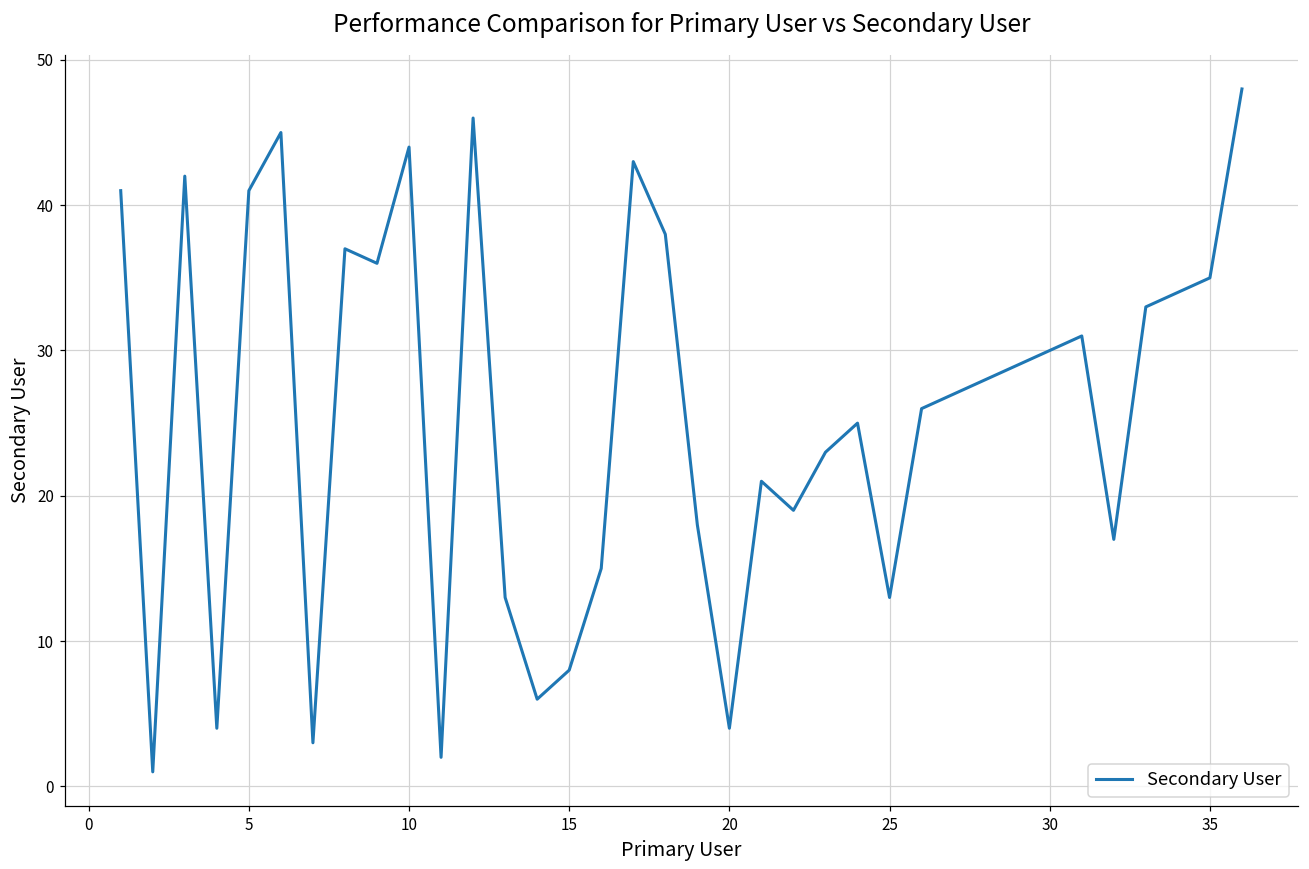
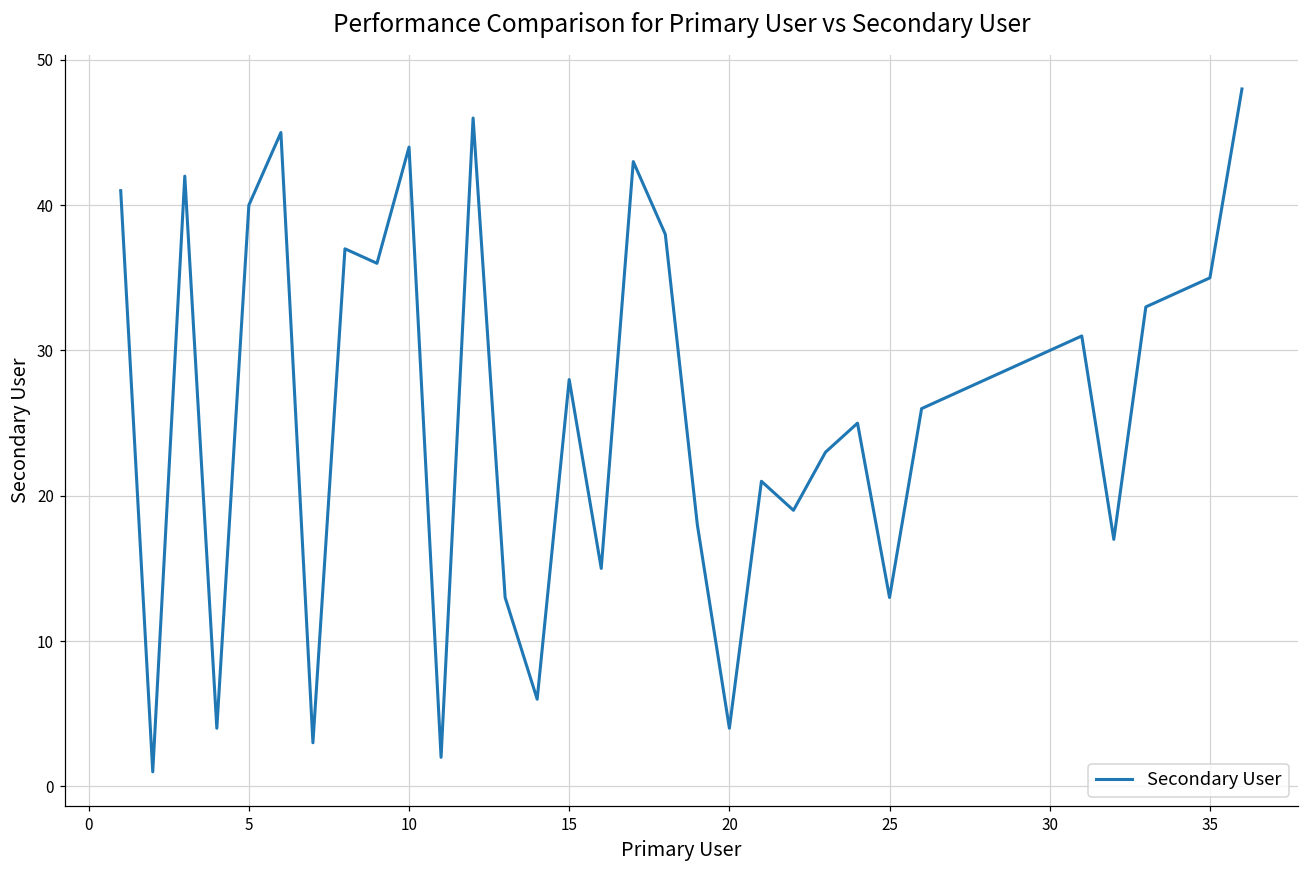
5: 41 -> 40
15: 8 -> 28
